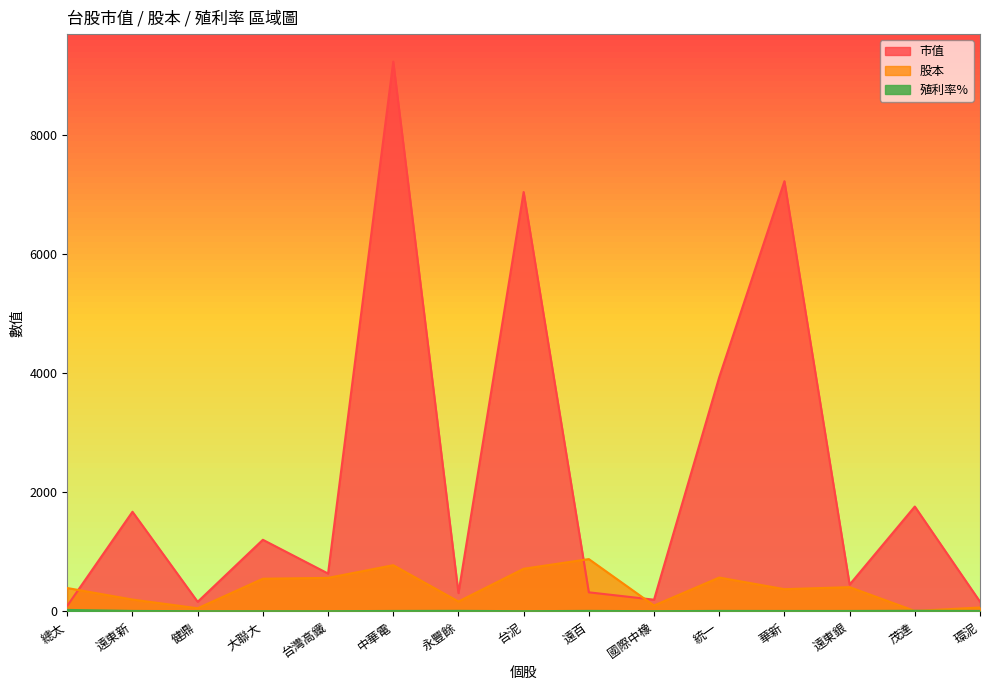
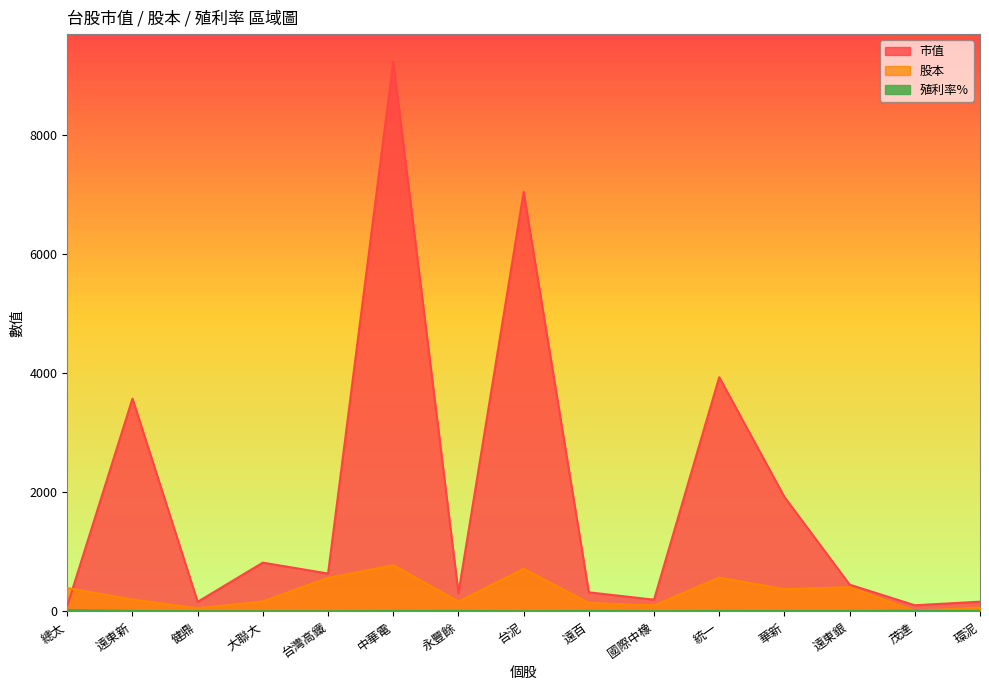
市值, 遠東新: 1700 -> 3600
市值, 大聯大: 1200 -> 800
股本, 大聯大: 500 -> 200
股本, 遠百: 900 -> 100
市值, 華新: 7200 -> 1900
市值, 茂達: 1800 -> 100
